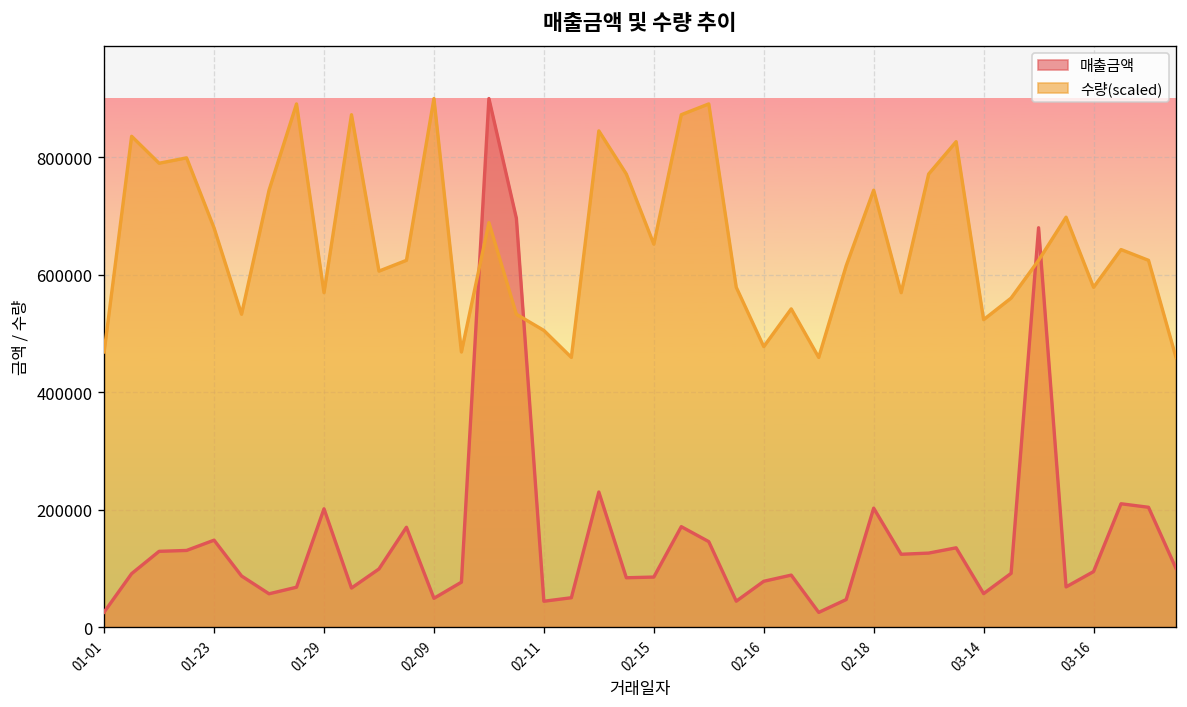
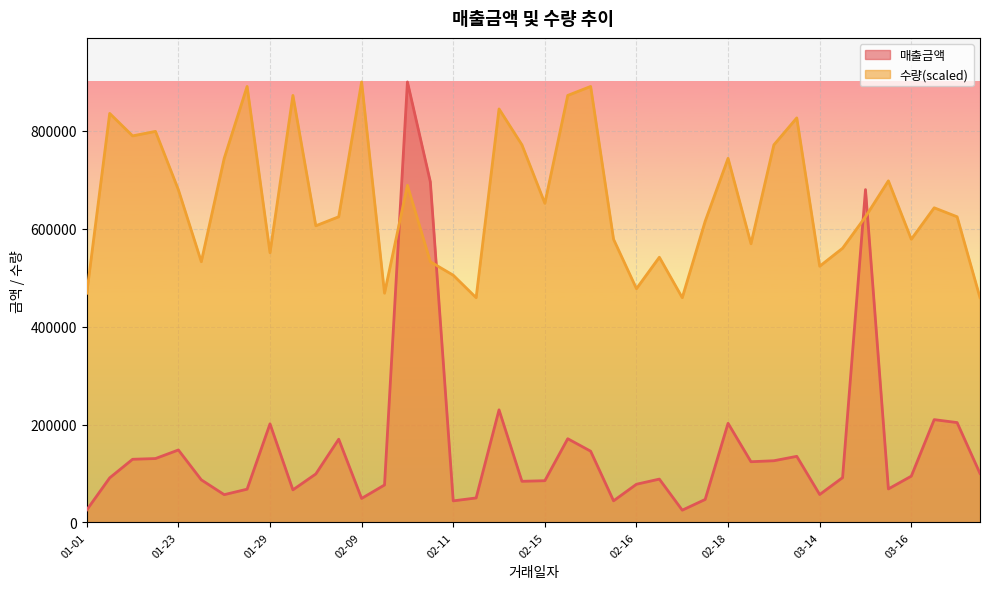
수량(scaled), 01-29: 570000 -> 550000
